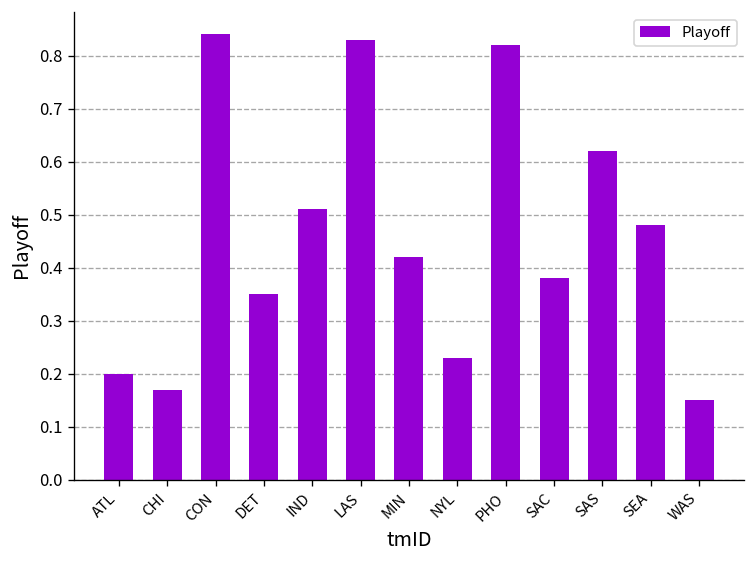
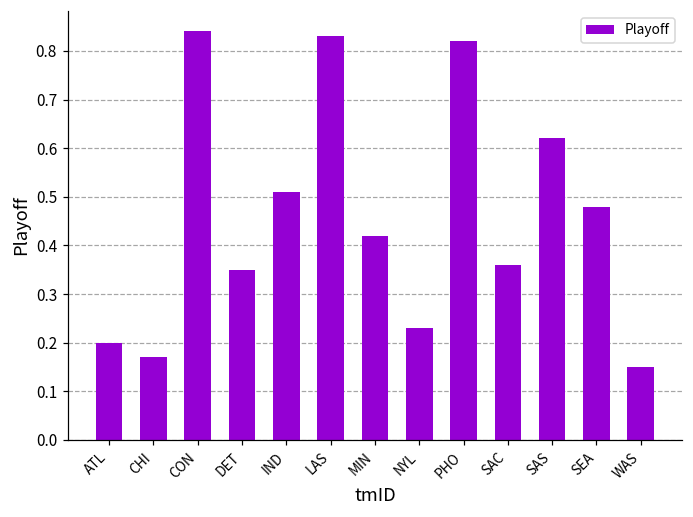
SAC: 0.38 -> 0.36
